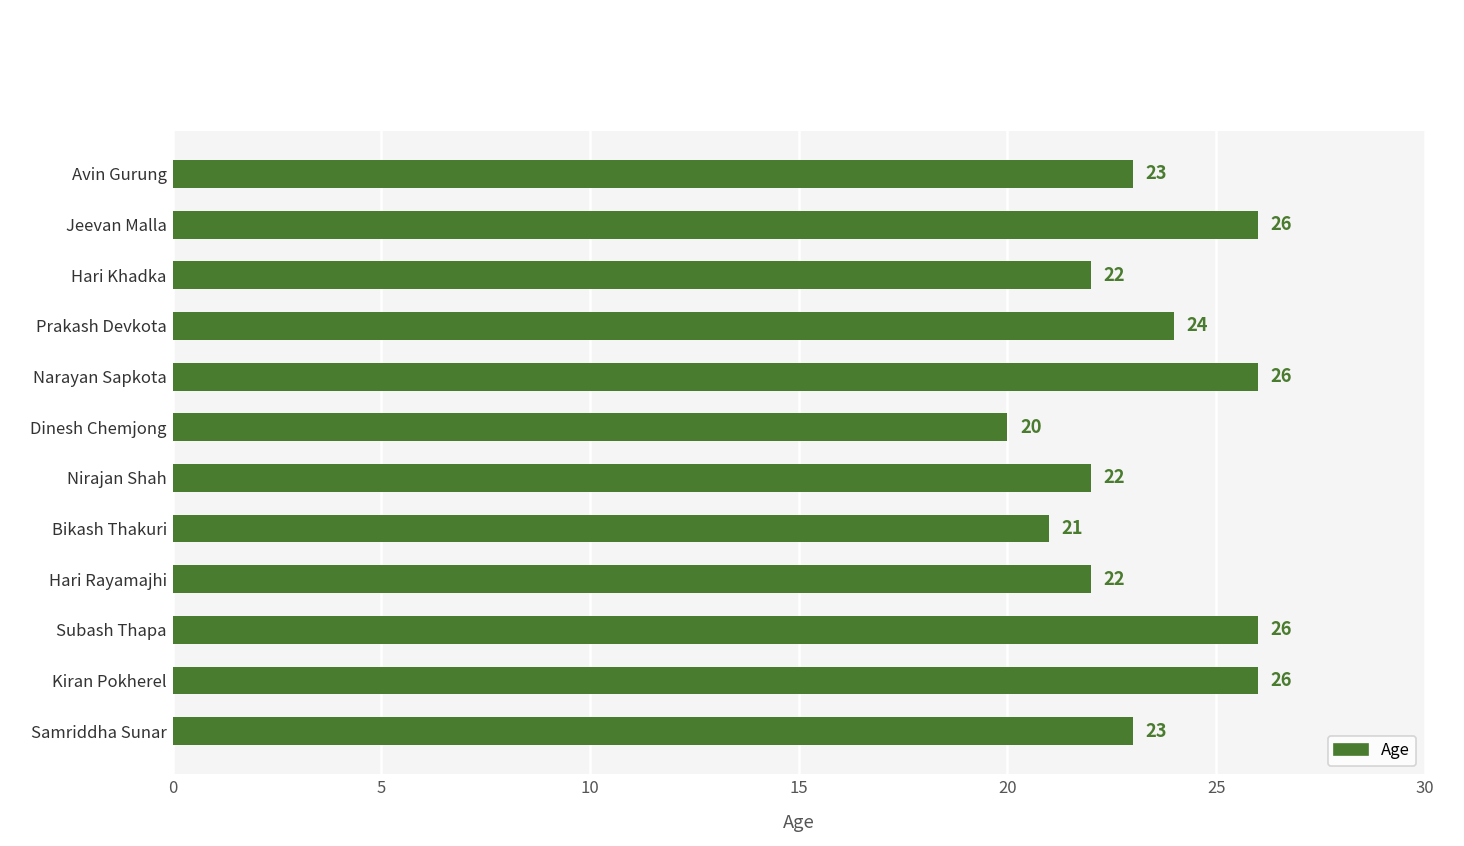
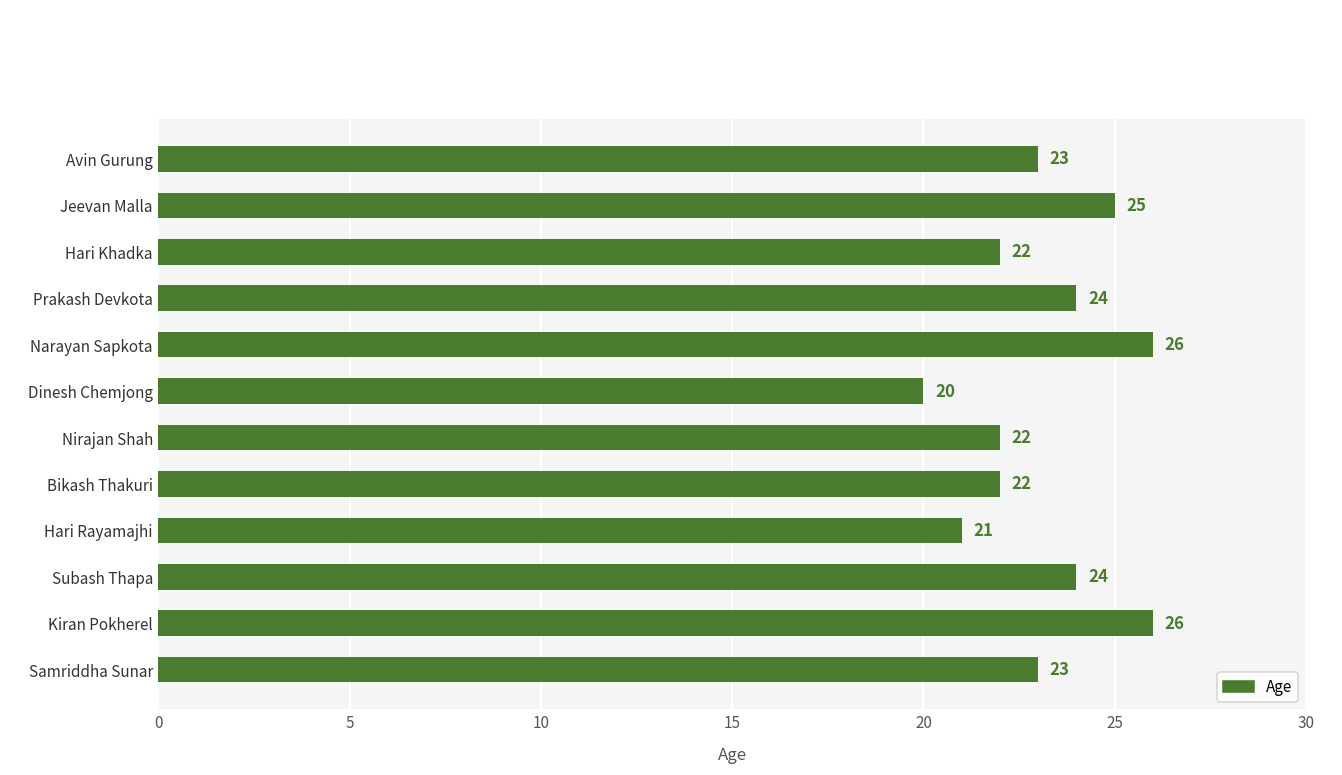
Jeevan Malla: 26 -> 25
Bikash Thakuri: 21 -> 22
Hari Rayamajhi: 22 -> 21
Subash Thapa: 26 -> 24
